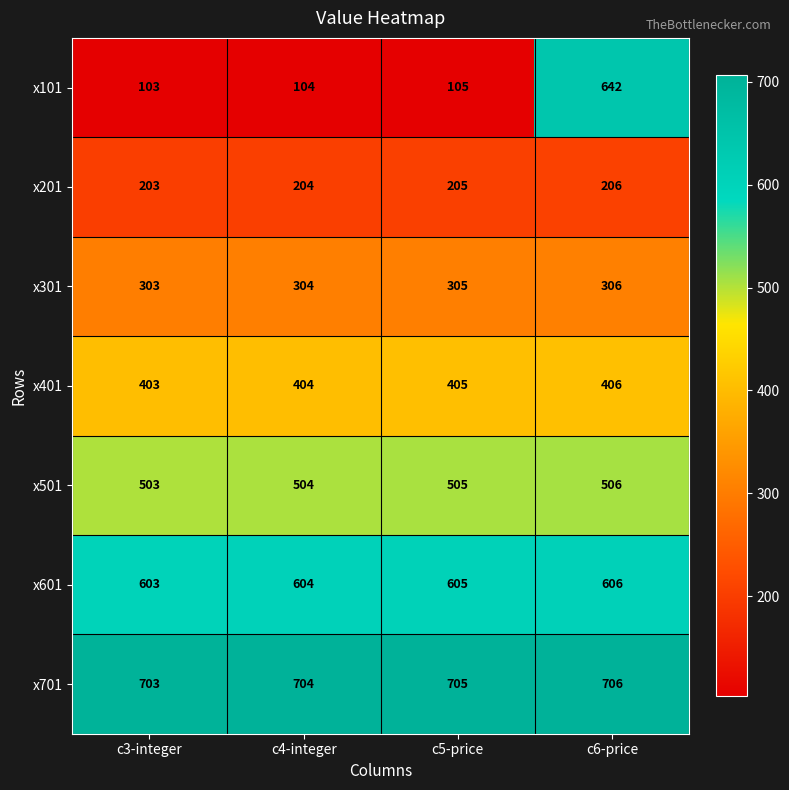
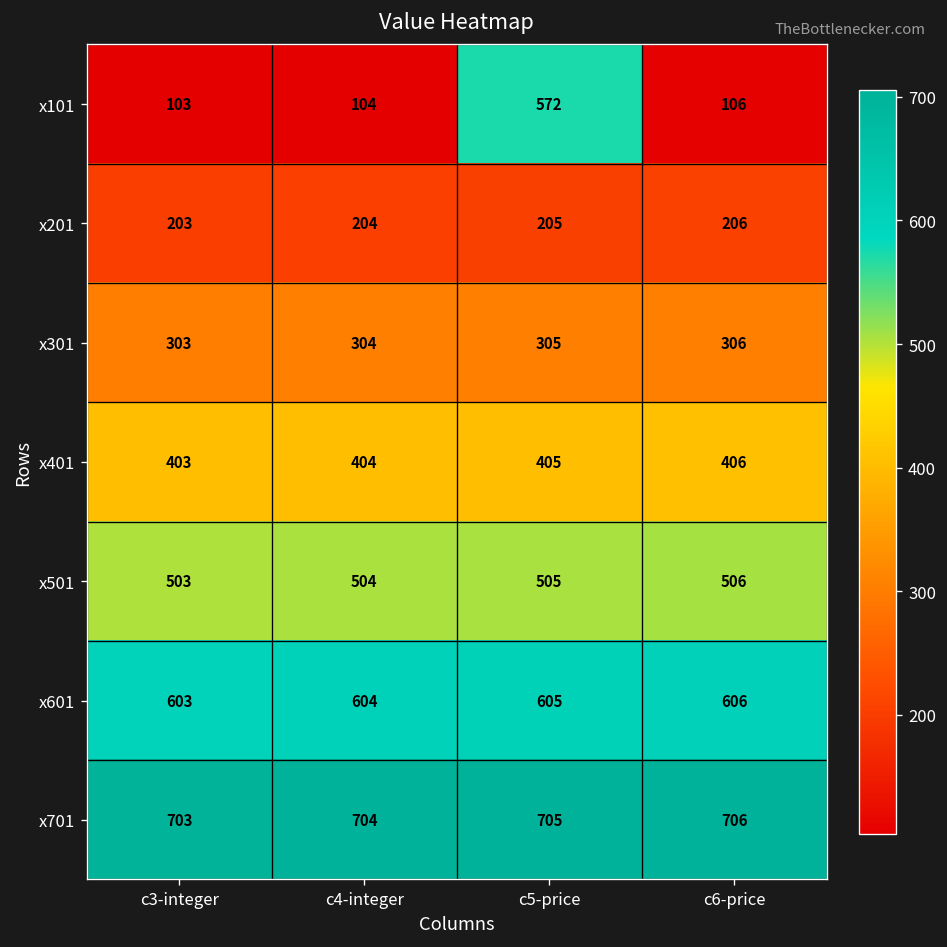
x101, c5-price: 105 -> 572
x101, c6-price: 642 -> 106
